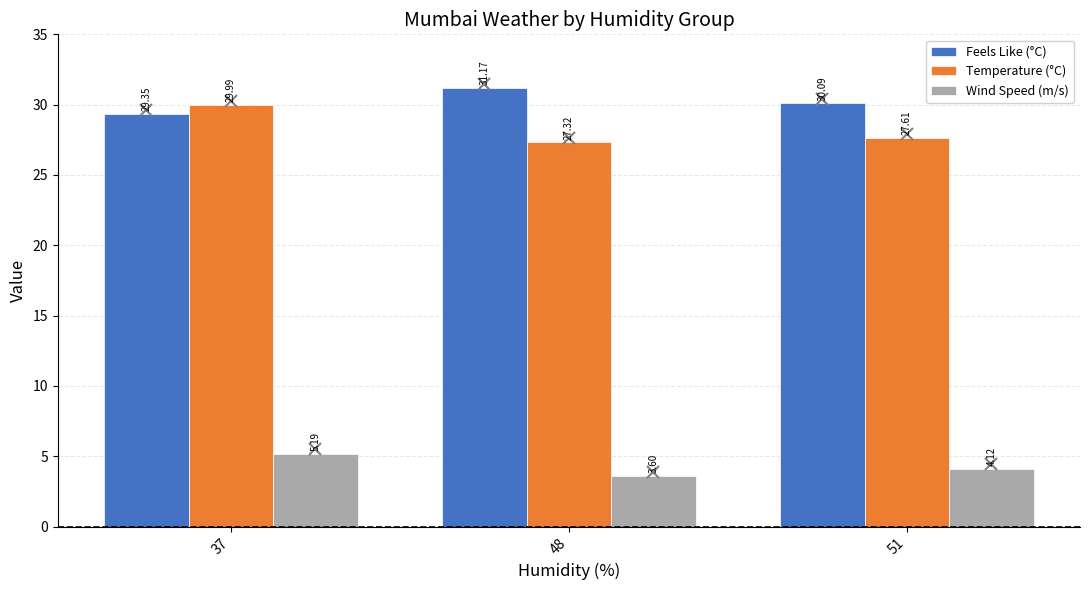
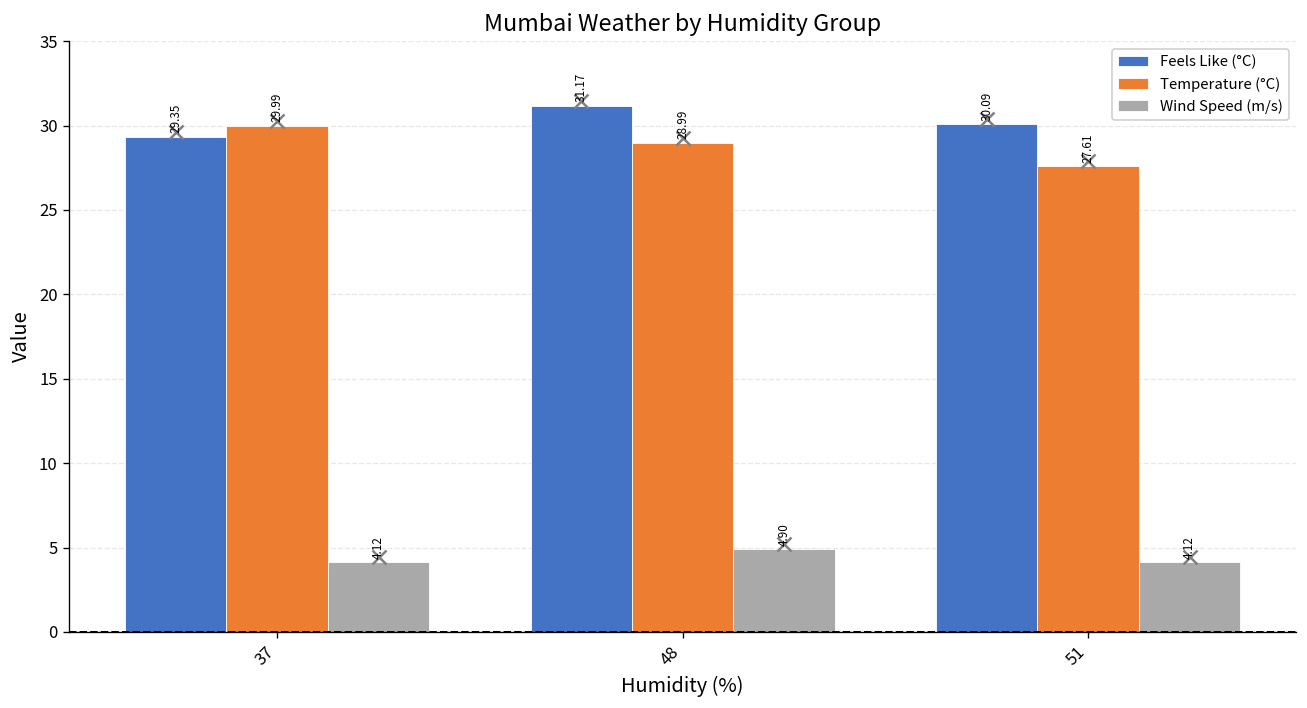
Wind Speed (m/s), 37: 5.19 -> 4.12
Temperature (°C), 48: 27.32 -> 28.99
Wind Speed (m/s), 48: 3.60 -> 4.90
